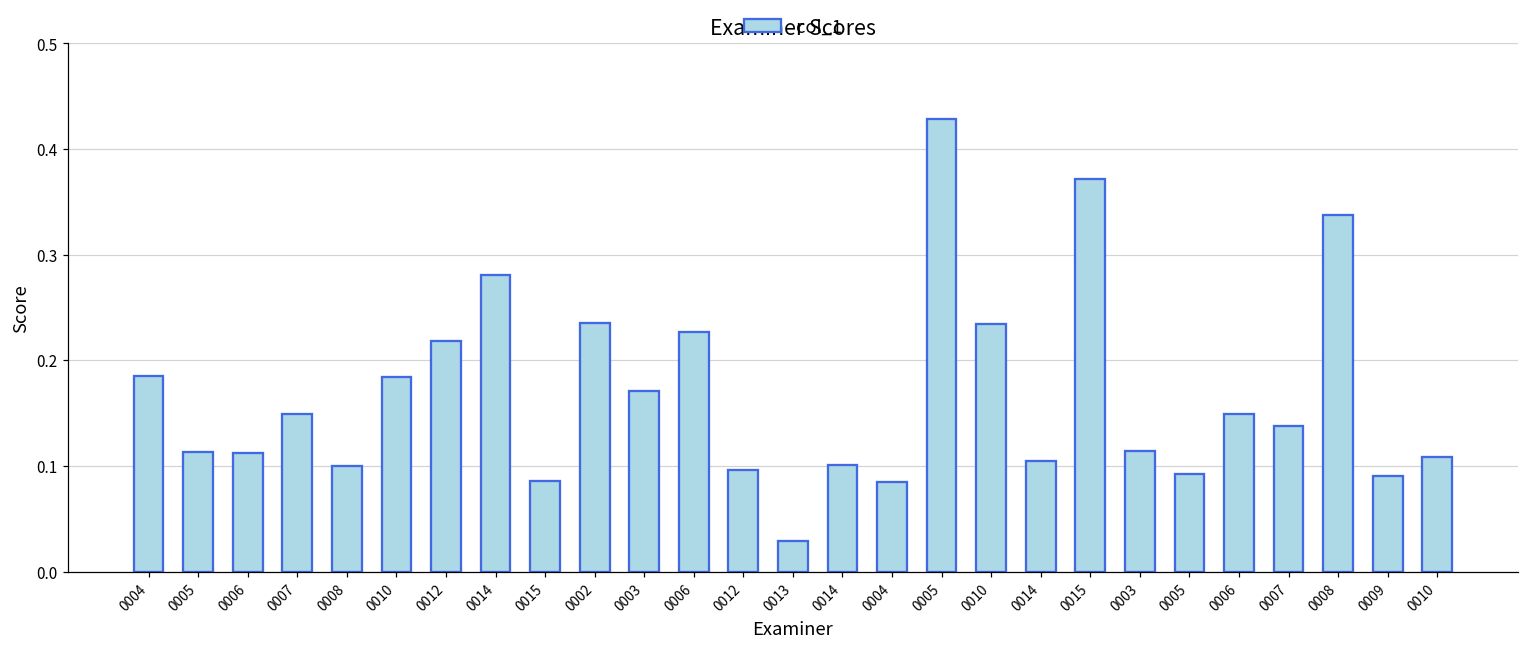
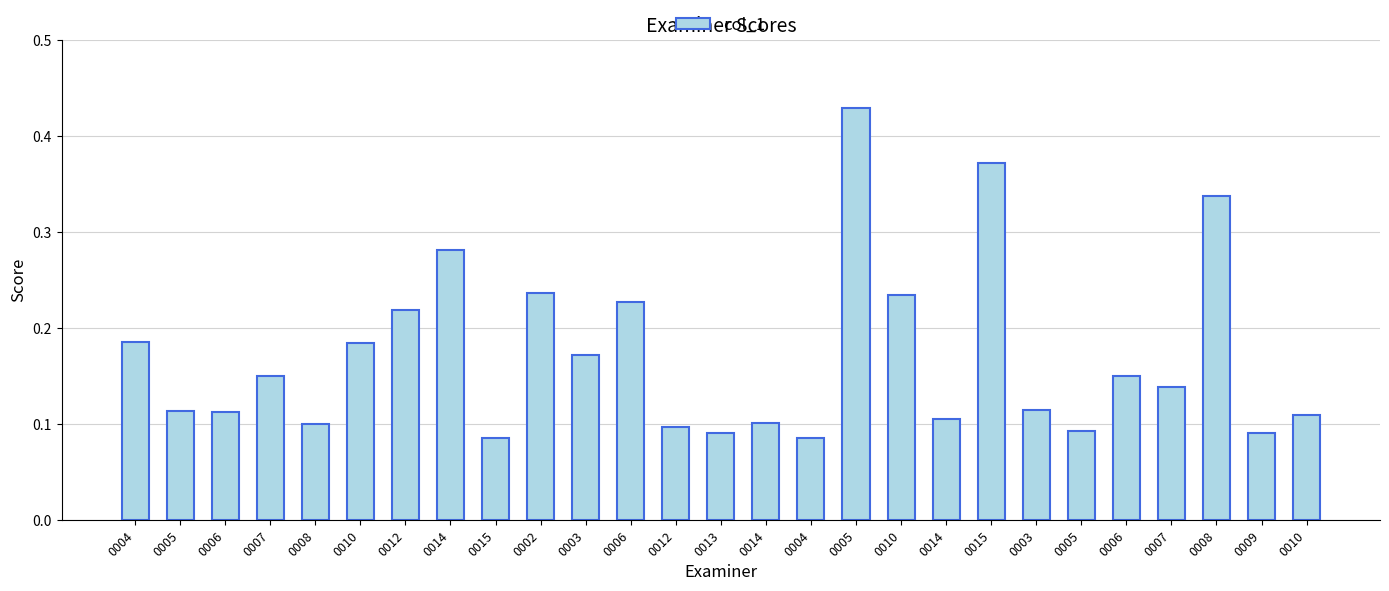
0013: 0.03 -> 0.09
